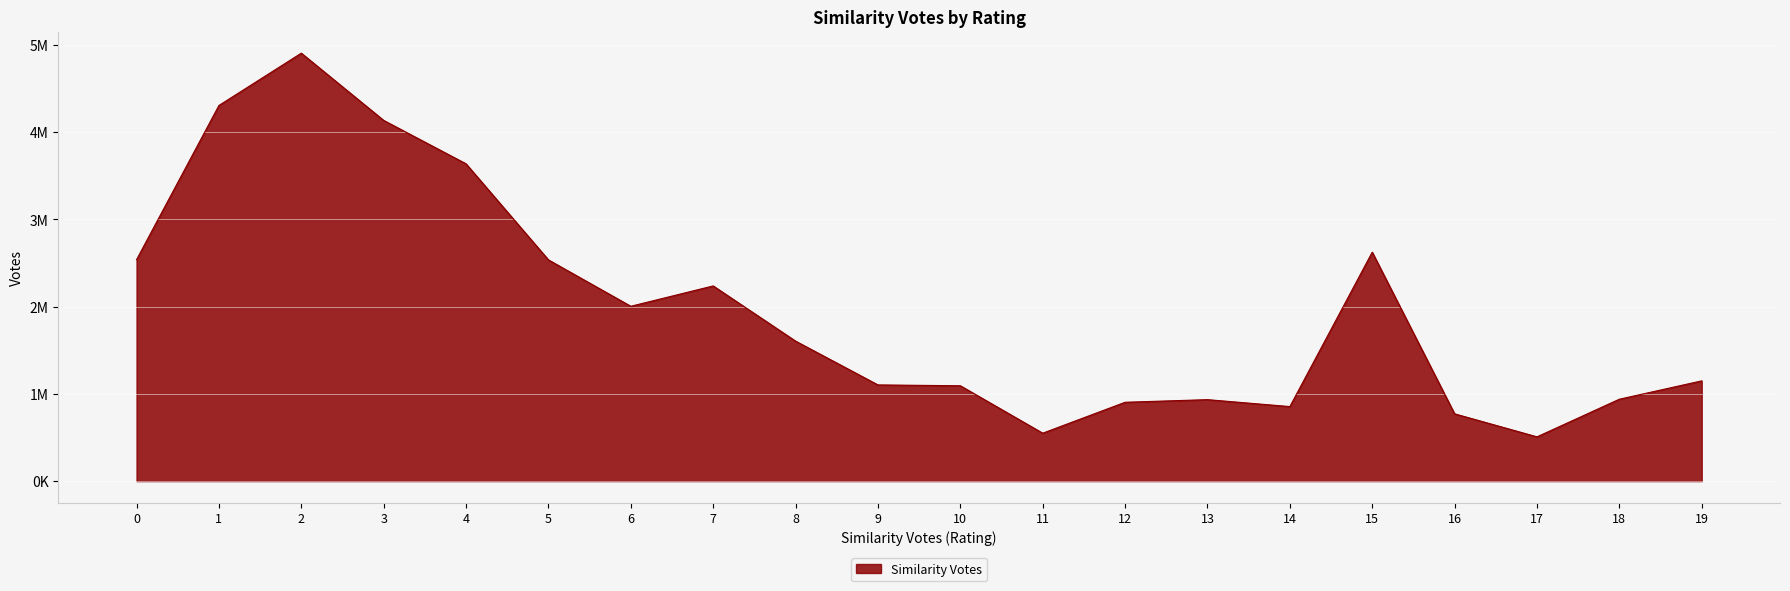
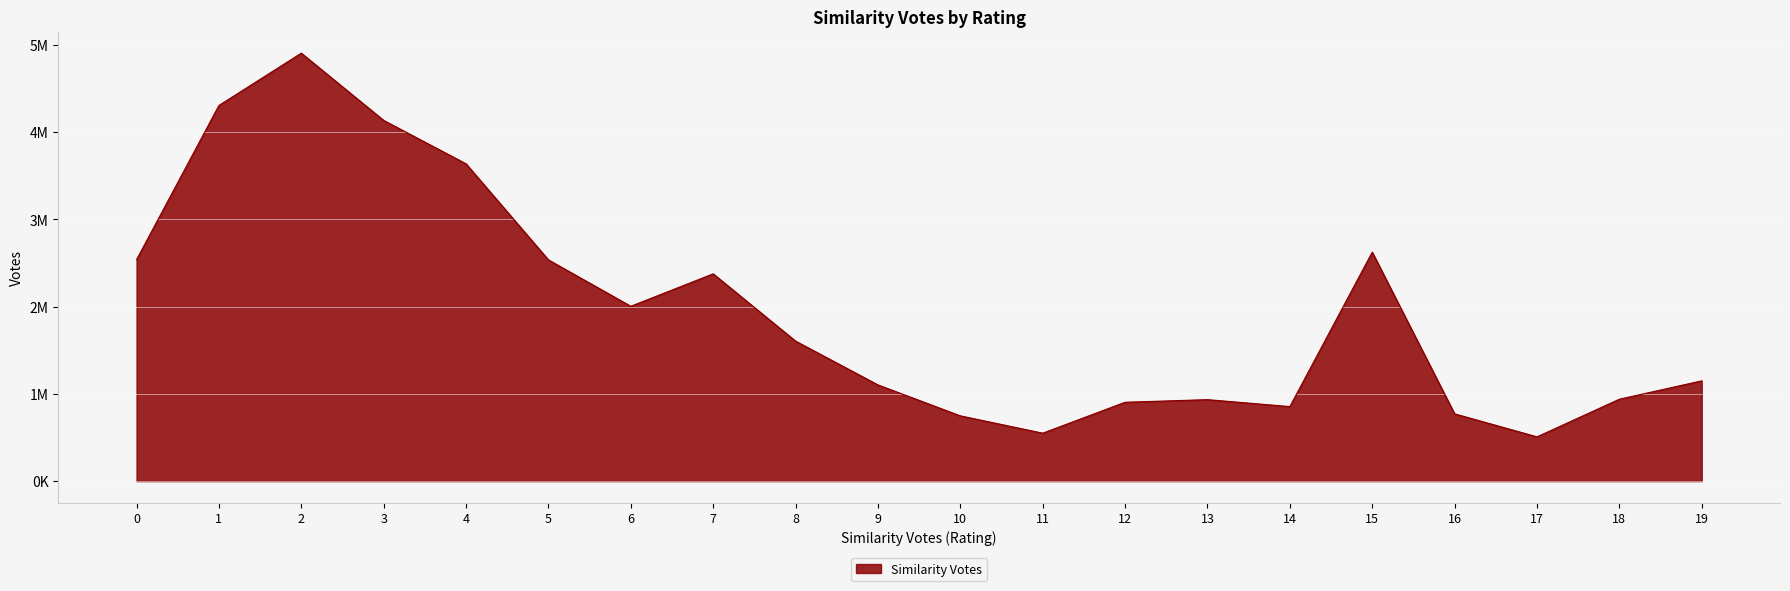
7: 2200000 -> 2400000
10: 1100000 -> 700000
